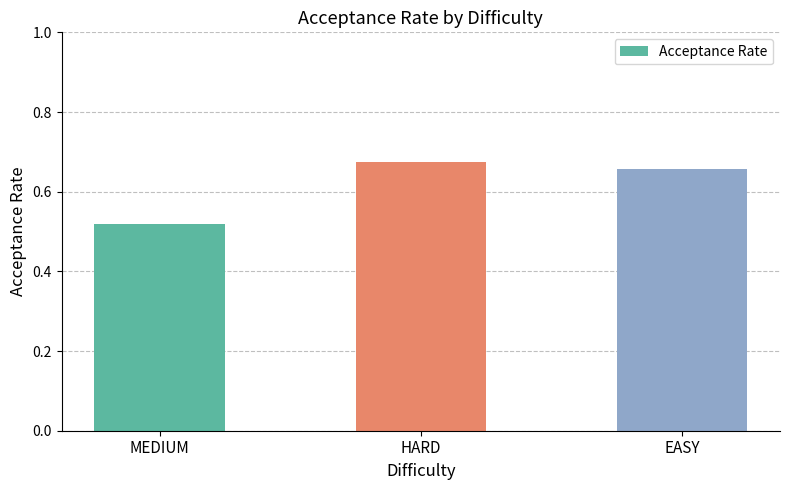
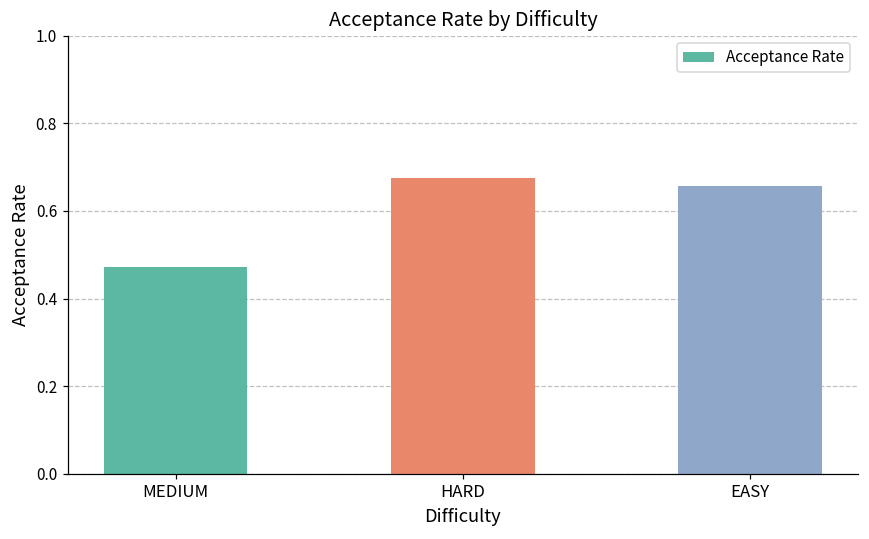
MEDIUM: 0.52 -> 0.47
